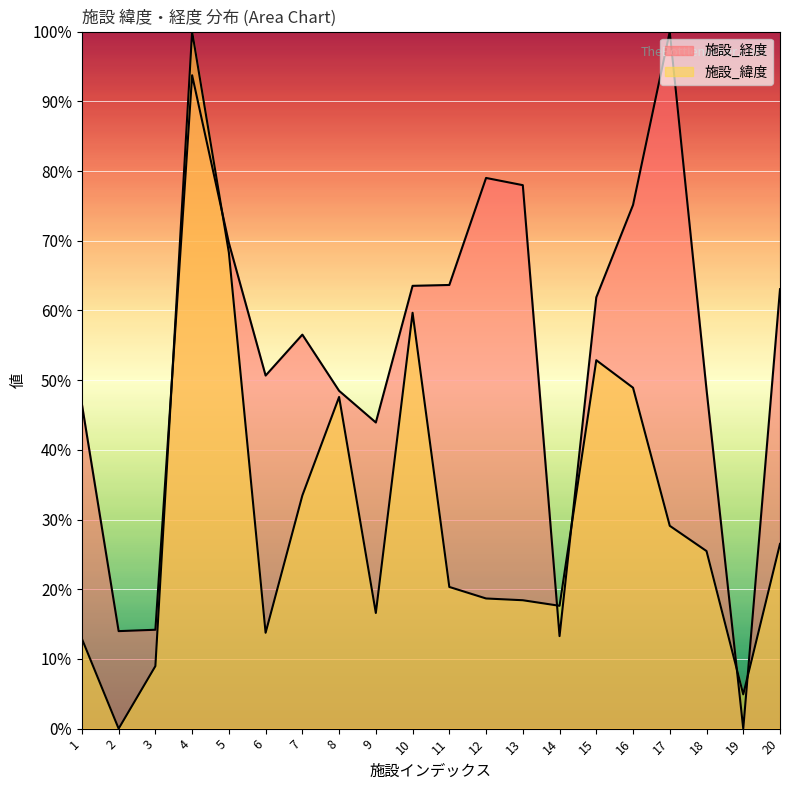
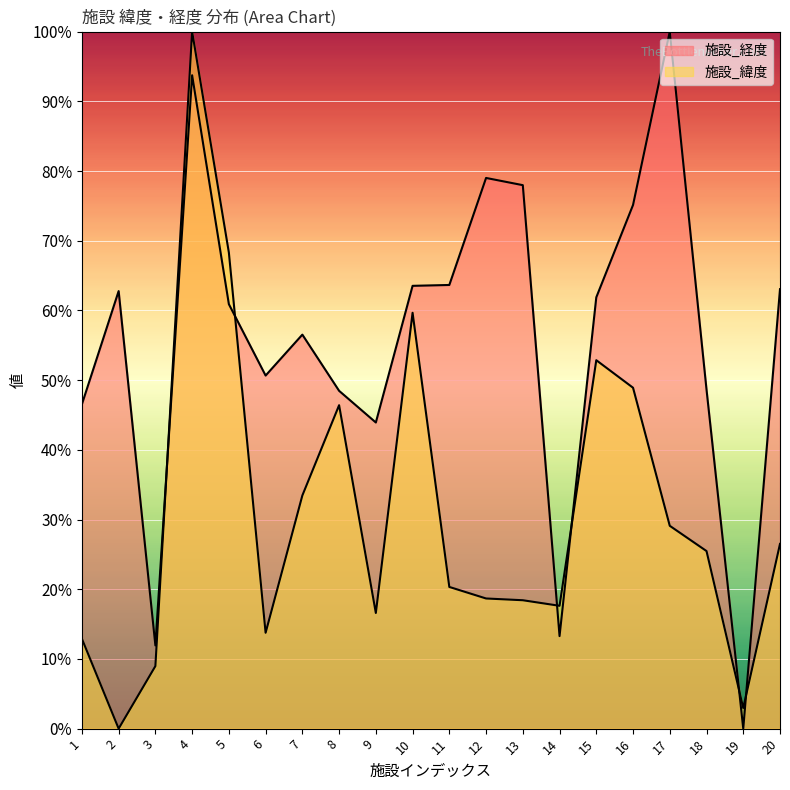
施設_経度, 2: 14% -> 63%
施設_経度, 3: 14% -> 12%
施設_経度, 5: 70% -> 61%
施設_緯度, 8: 48% -> 46%
施設_緯度, 19: 5% -> 3%
